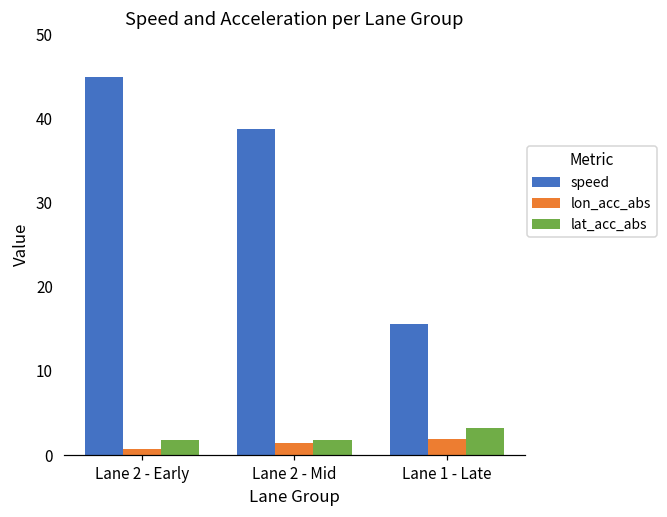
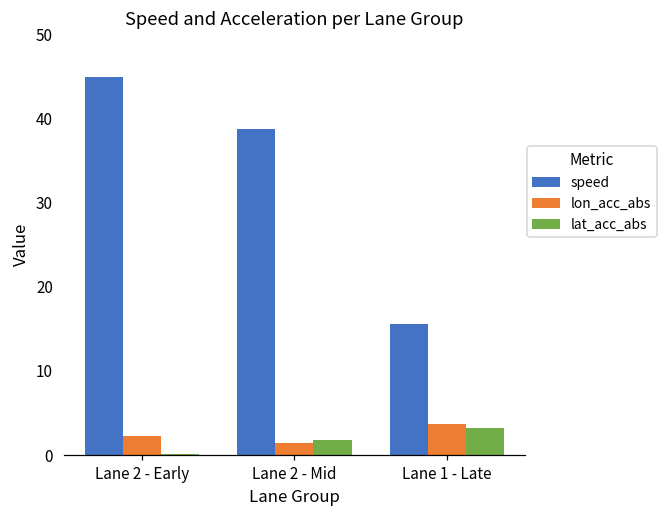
lon_acc_abs, Lane 2 - Early: 1 -> 2
lat_acc_abs, Lane 2 - Early: 2 -> 0
lon_acc_abs, Lane 1 - Late: 2 -> 4
